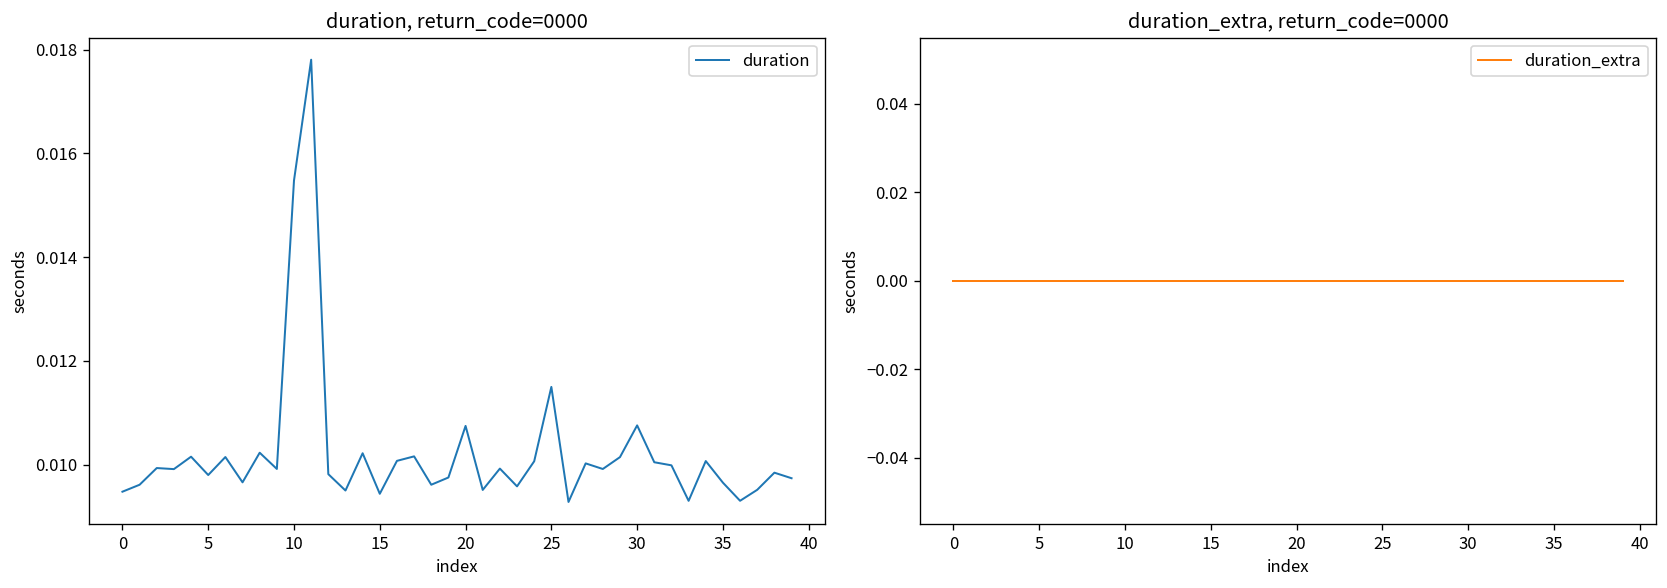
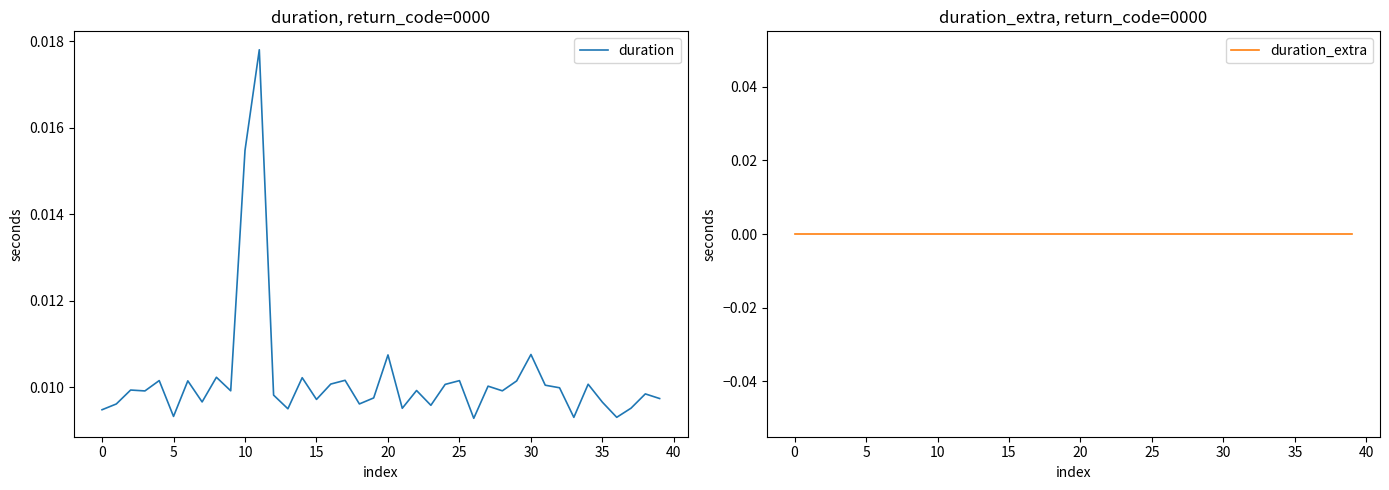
duration, return_code=0000, 5: 0.0098 -> 0.0093
duration, return_code=0000, 15: 0.0094 -> 0.0097
duration, return_code=0000, 25: 0.0115 -> 0.0102
